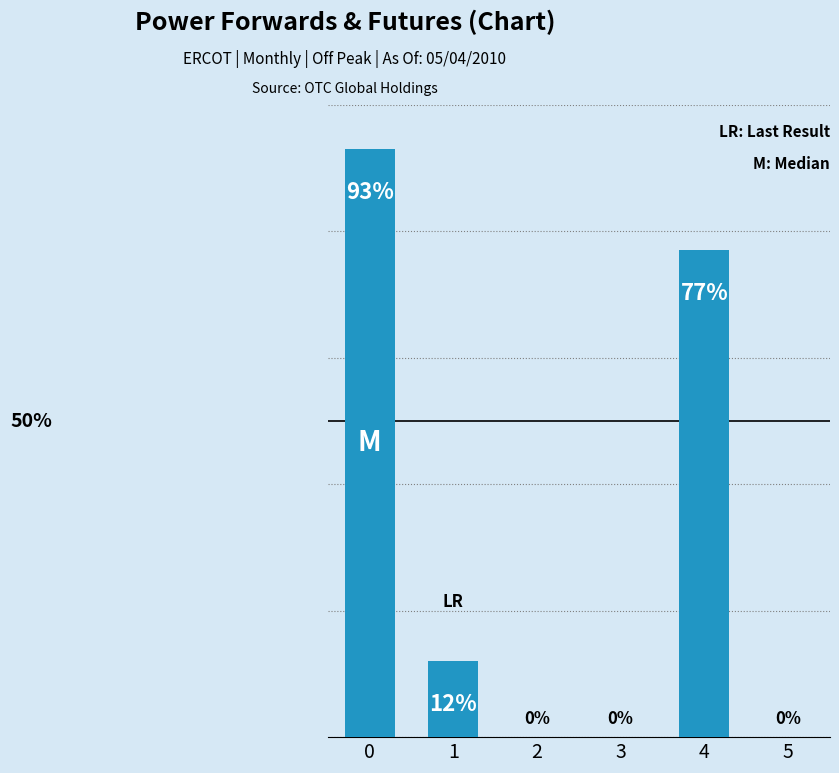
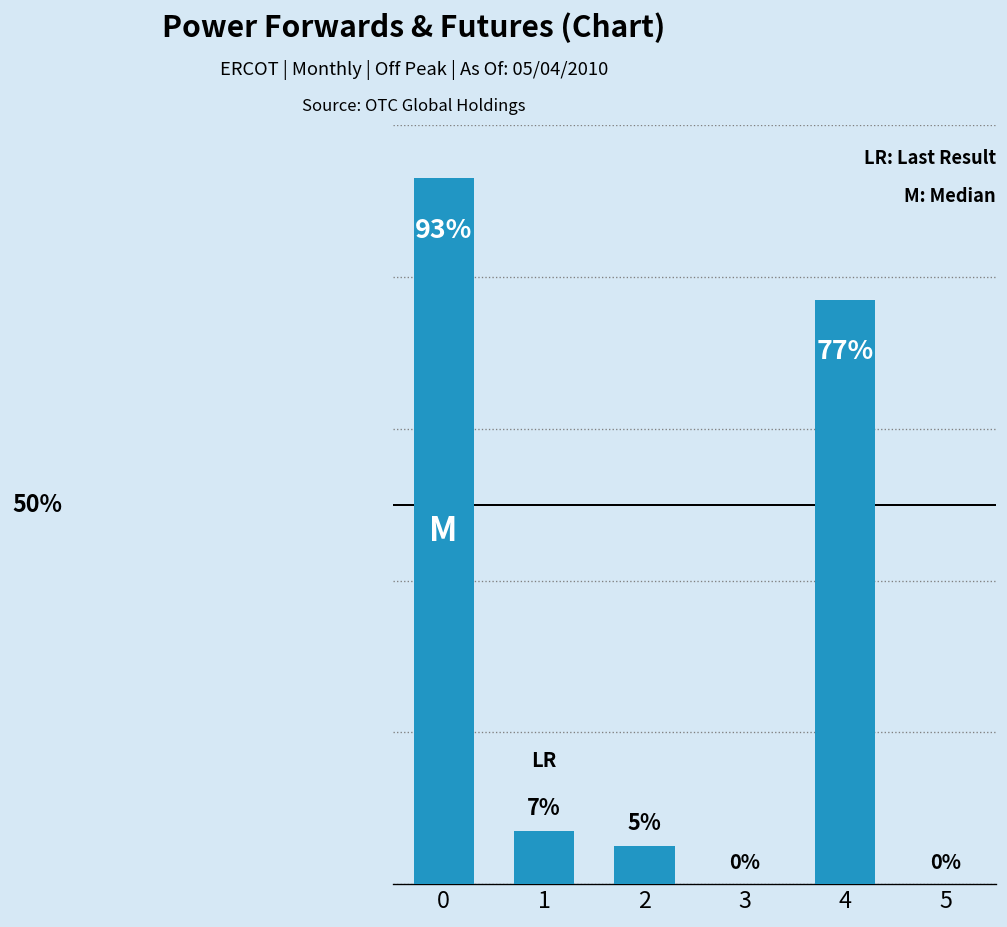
1: 12% -> 7%
2: 0% -> 5%
